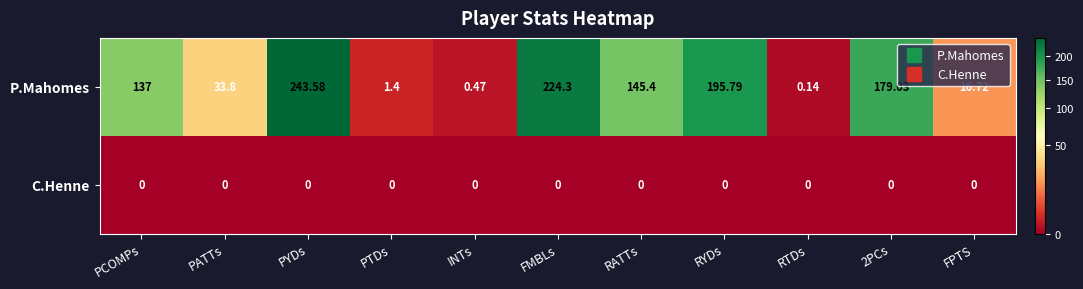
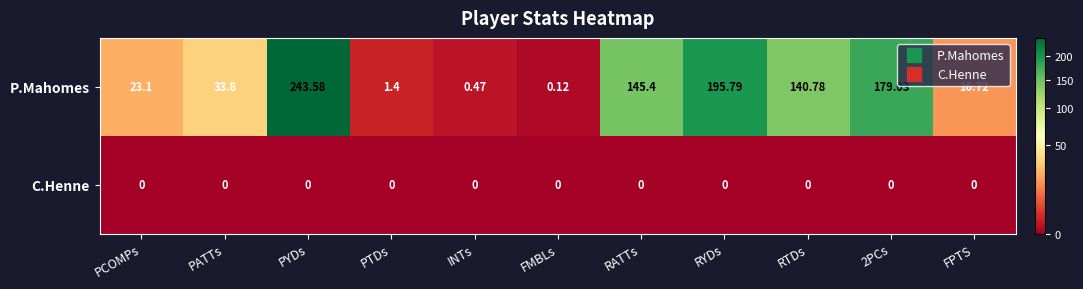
P.Mahomes, PCOMPs: 137 -> 23.1
P.Mahomes, FMBLs: 224.3 -> 0.12
P.Mahomes, RTDs: 0.14 -> 140.78
